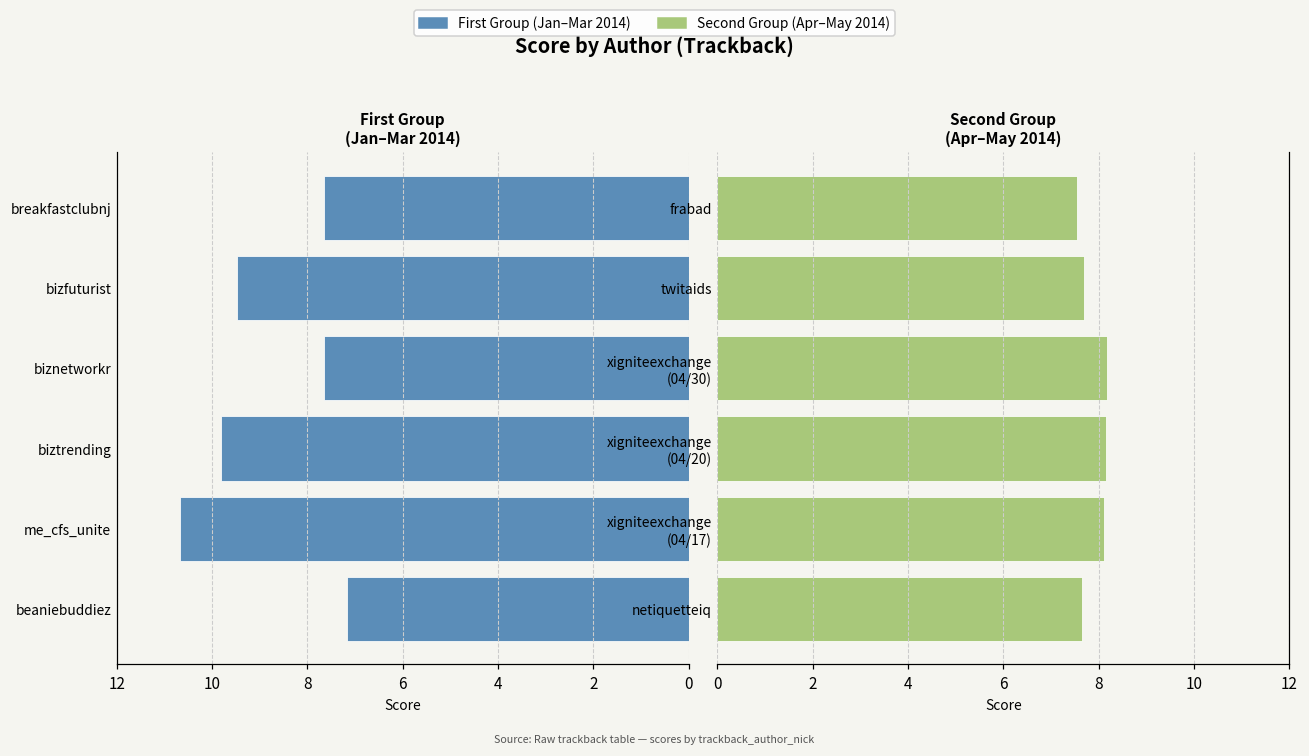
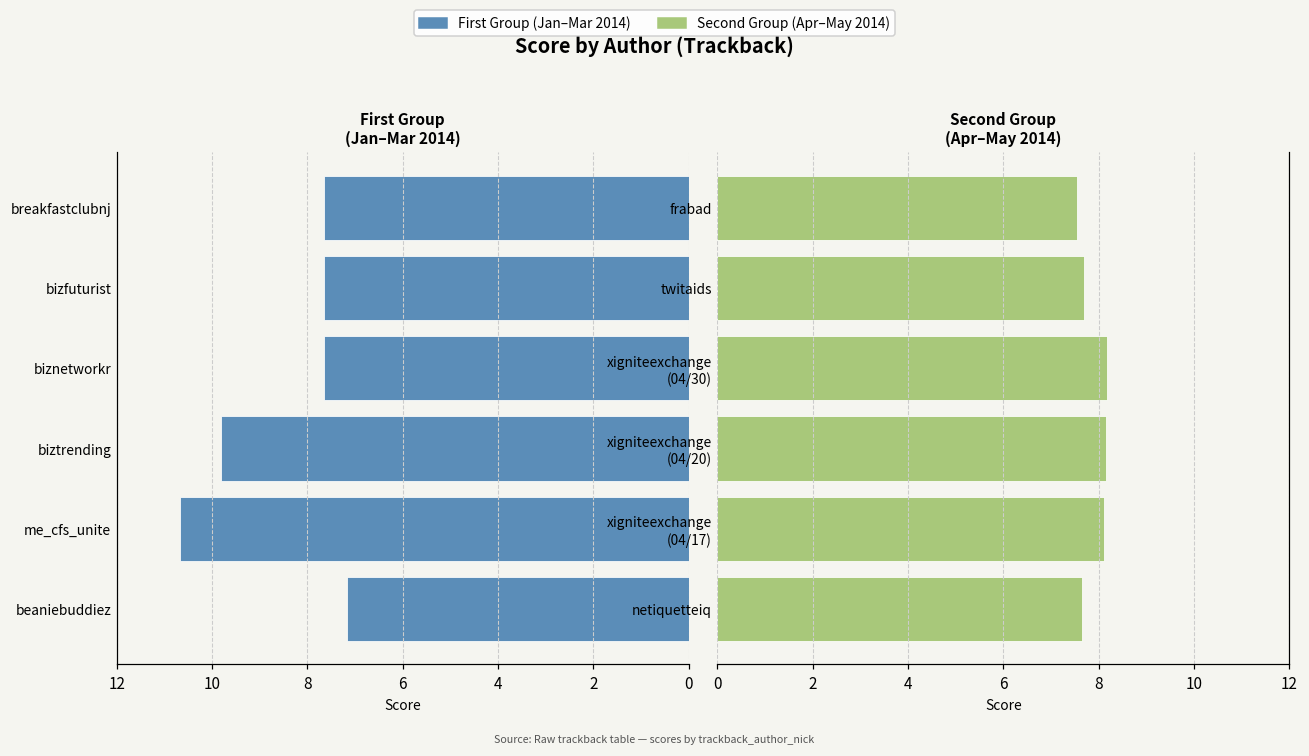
First Group (Jan–Mar 2014), bizfuturist: 9.5 -> 7.6
